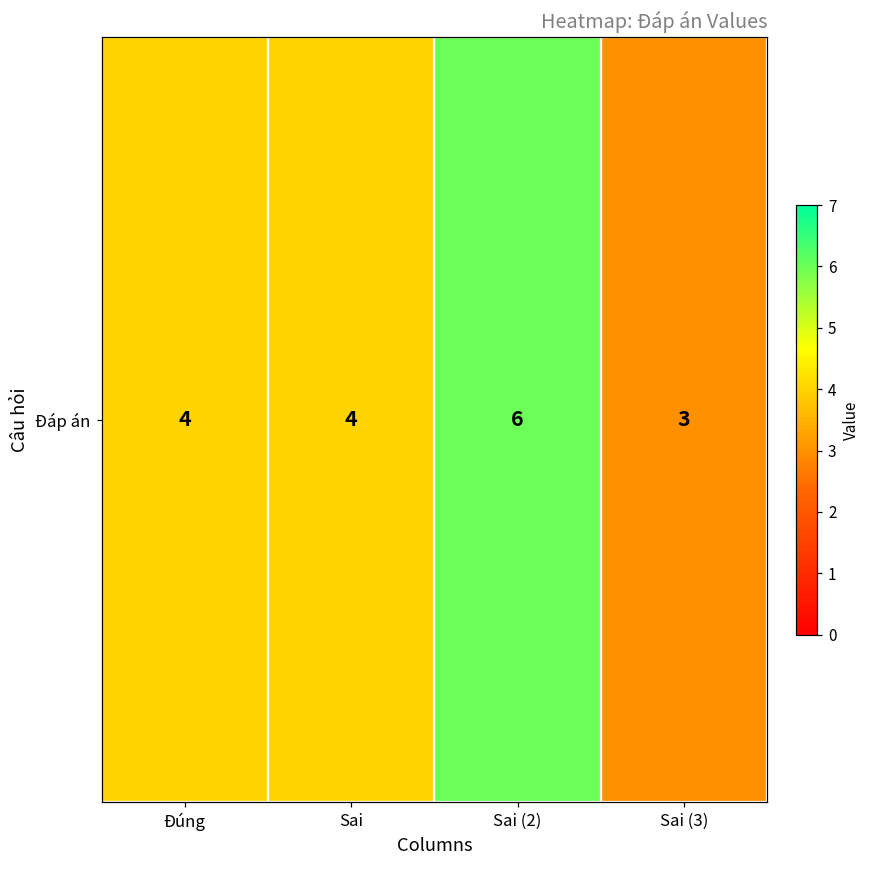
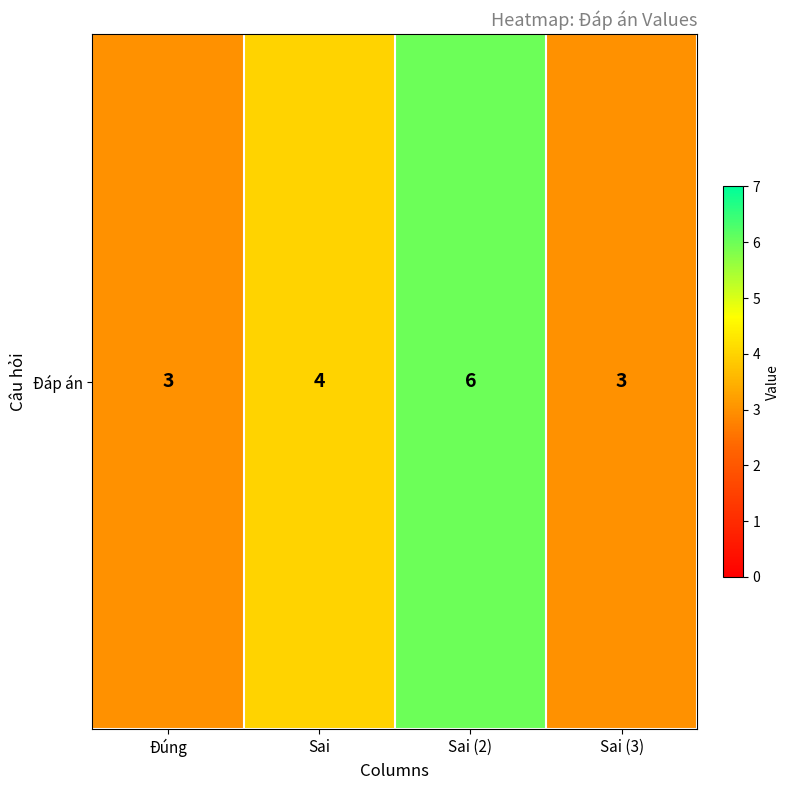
Đáp án, Đúng: 4 -> 3
